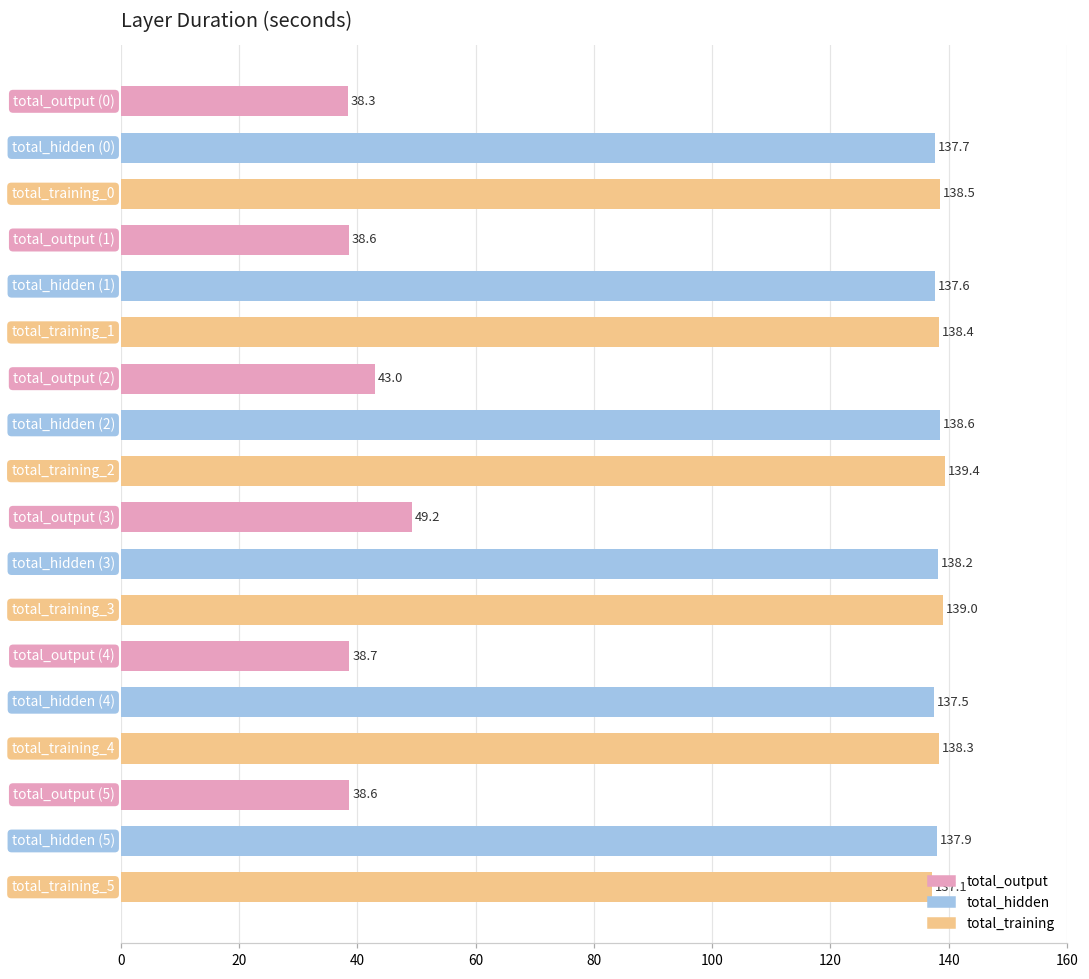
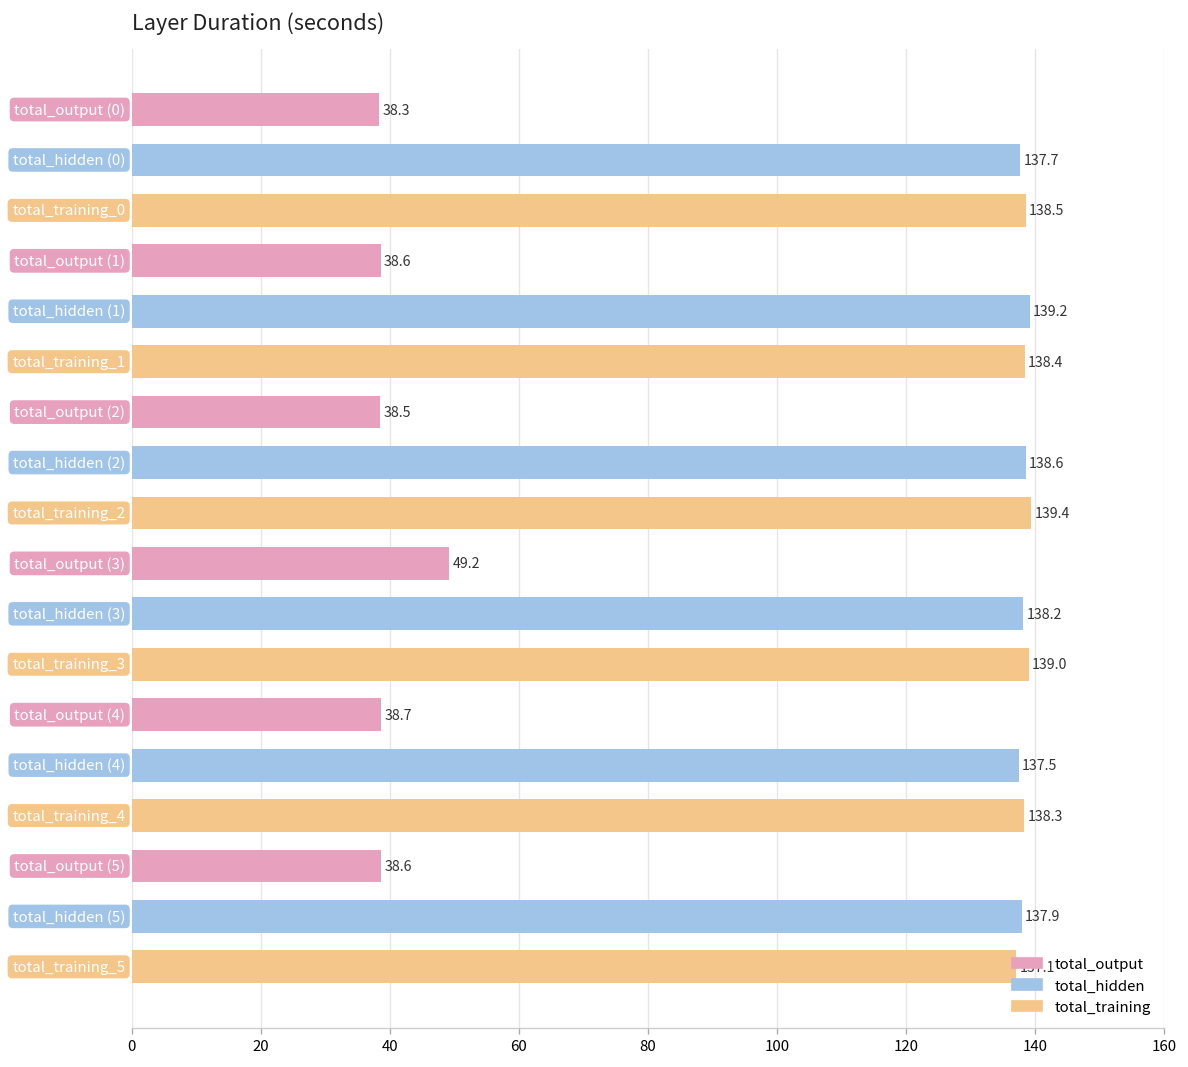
total_hidden (1): 137.6 -> 139.2
total_output (2): 43.0 -> 38.5
